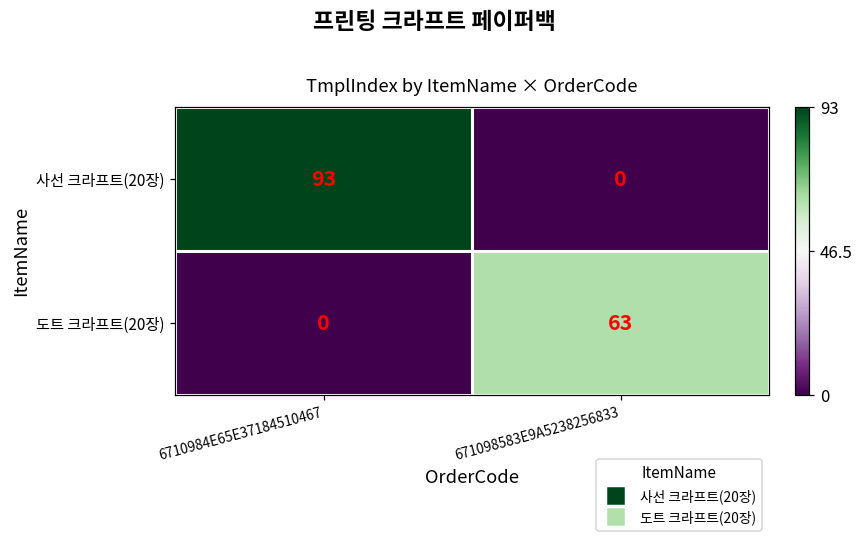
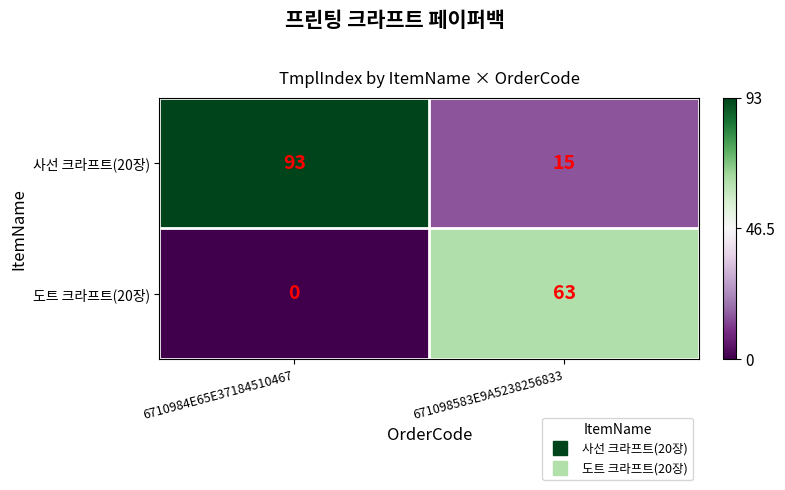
사선 크라프트(20장), 671098583E9A5238256833: 0 -> 15
